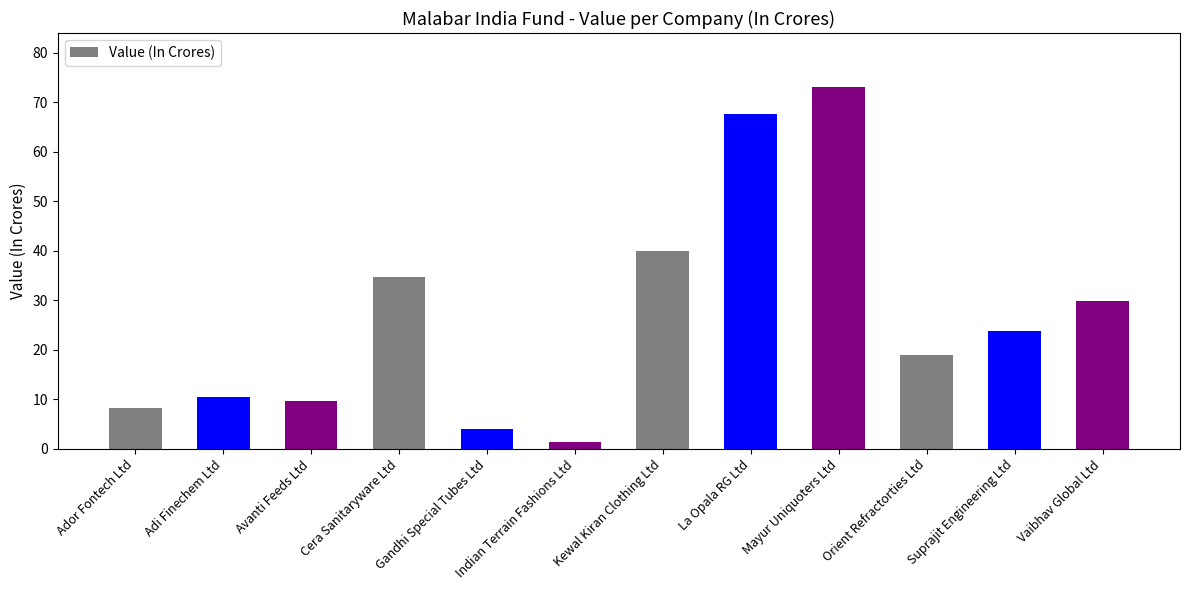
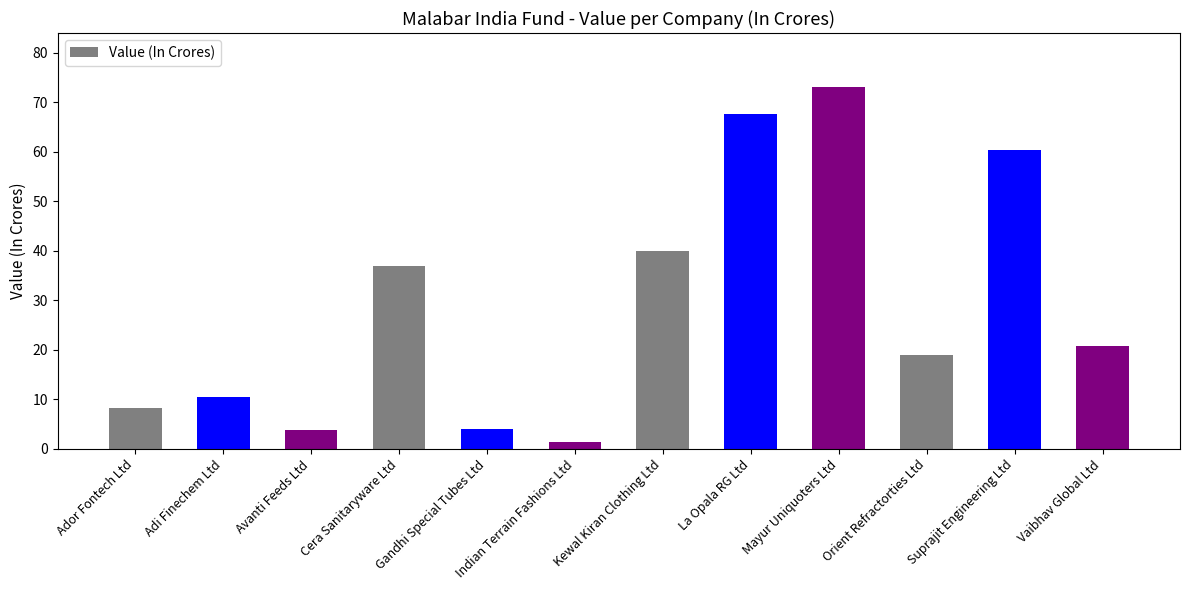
Avanti Feeds Ltd: 10 -> 4
Cera Sanitaryware Ltd: 35 -> 37
Suprajit Engineering Ltd: 24 -> 60
Vaibhav Global Ltd: 30 -> 21
